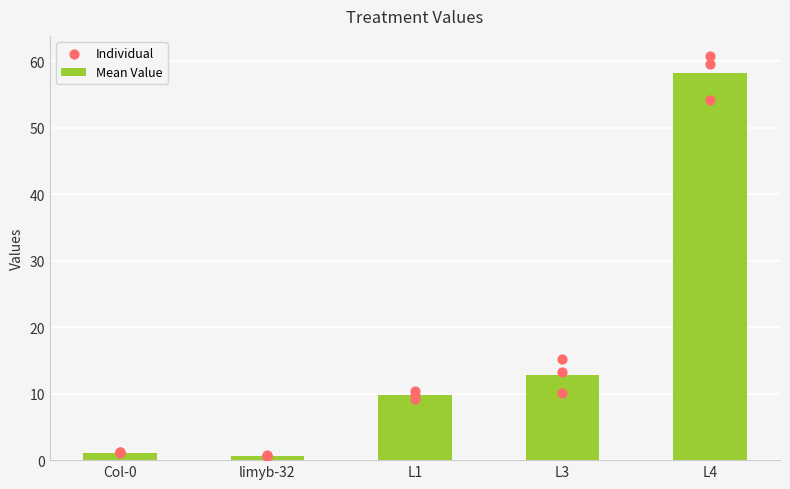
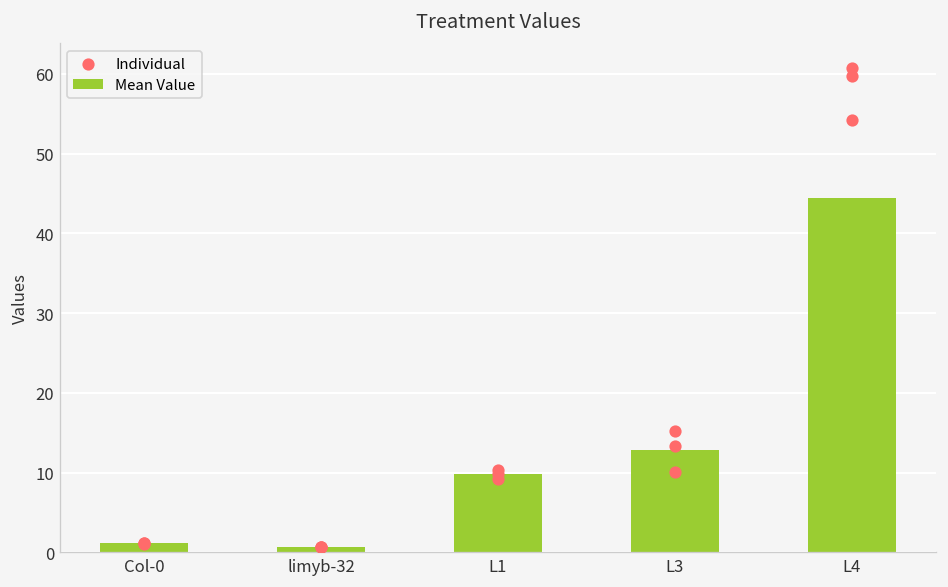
Mean Value, L4: 58 -> 44
